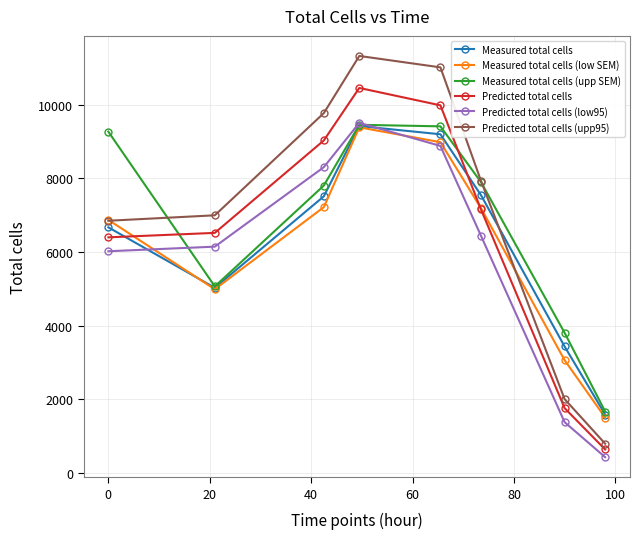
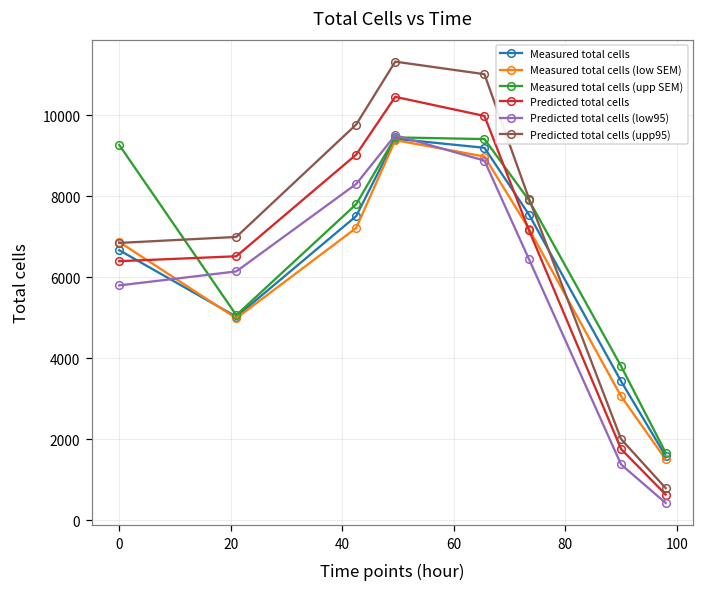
Predicted total cells (low95), 0: 6000 -> 5800
